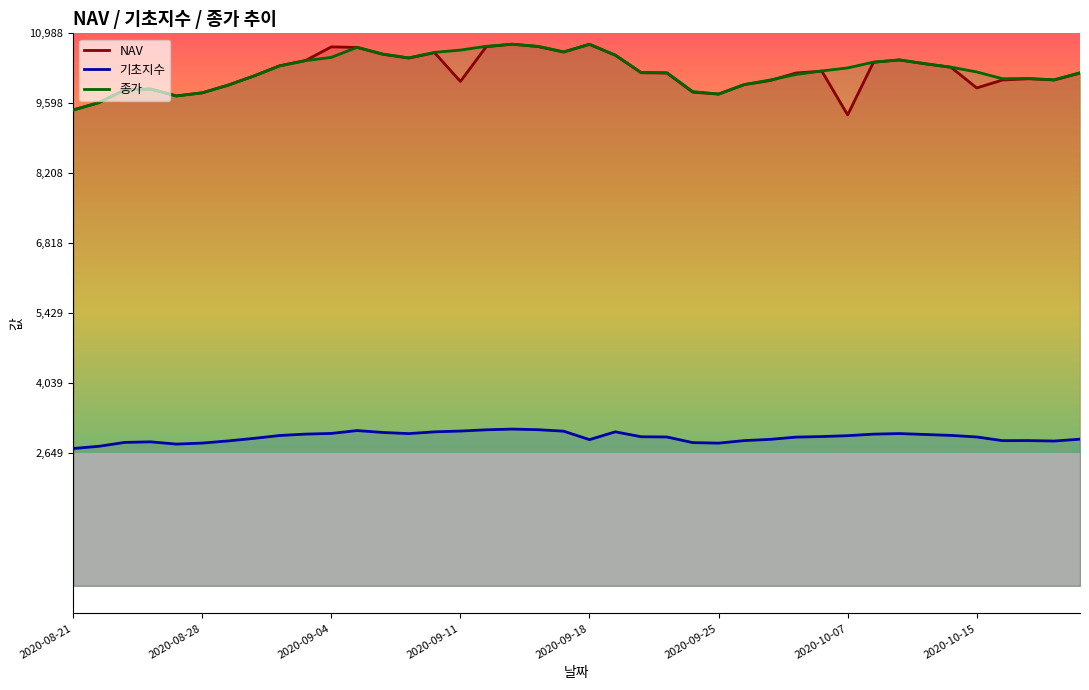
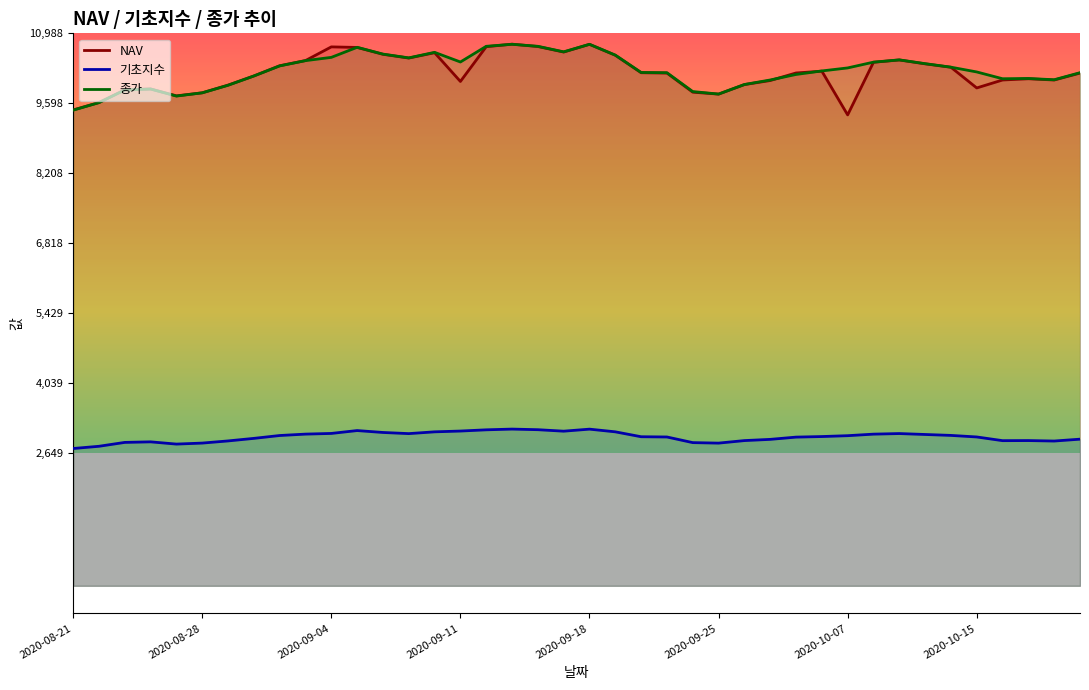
종가, 2020-09-11: 10,700 -> 10,400
기초지수, 2020-09-18: 2,900 -> 3,100
